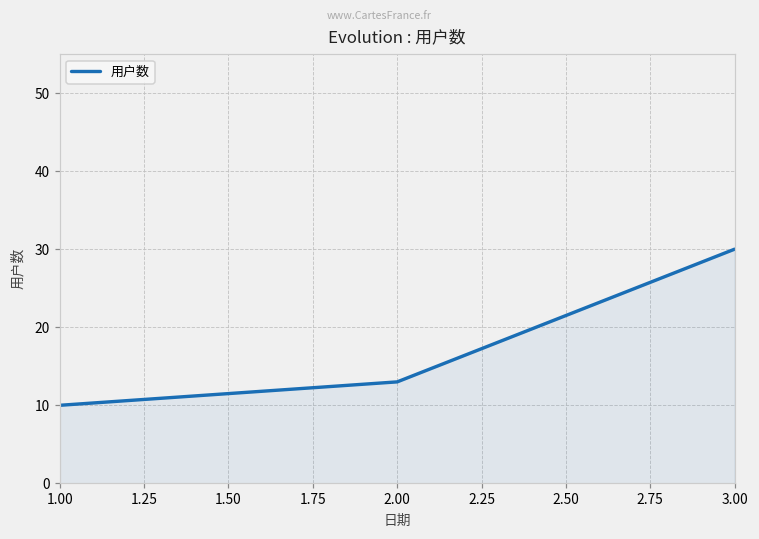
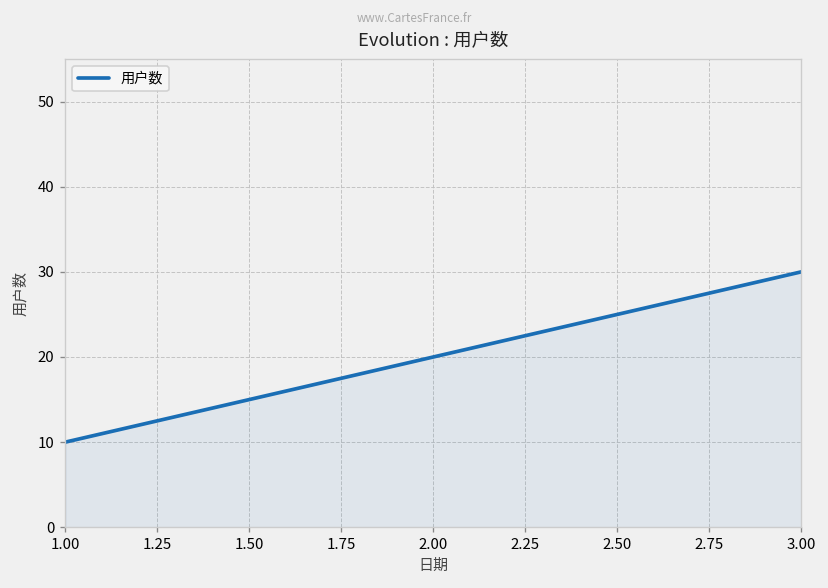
2.00: 13 -> 20
